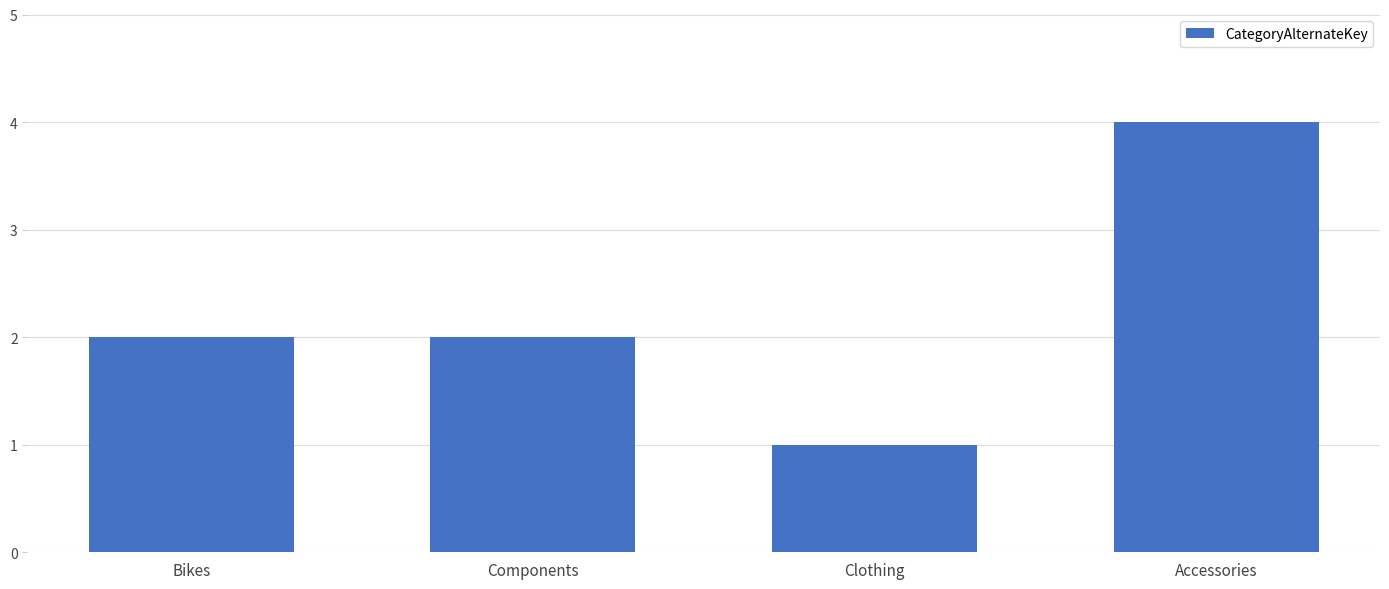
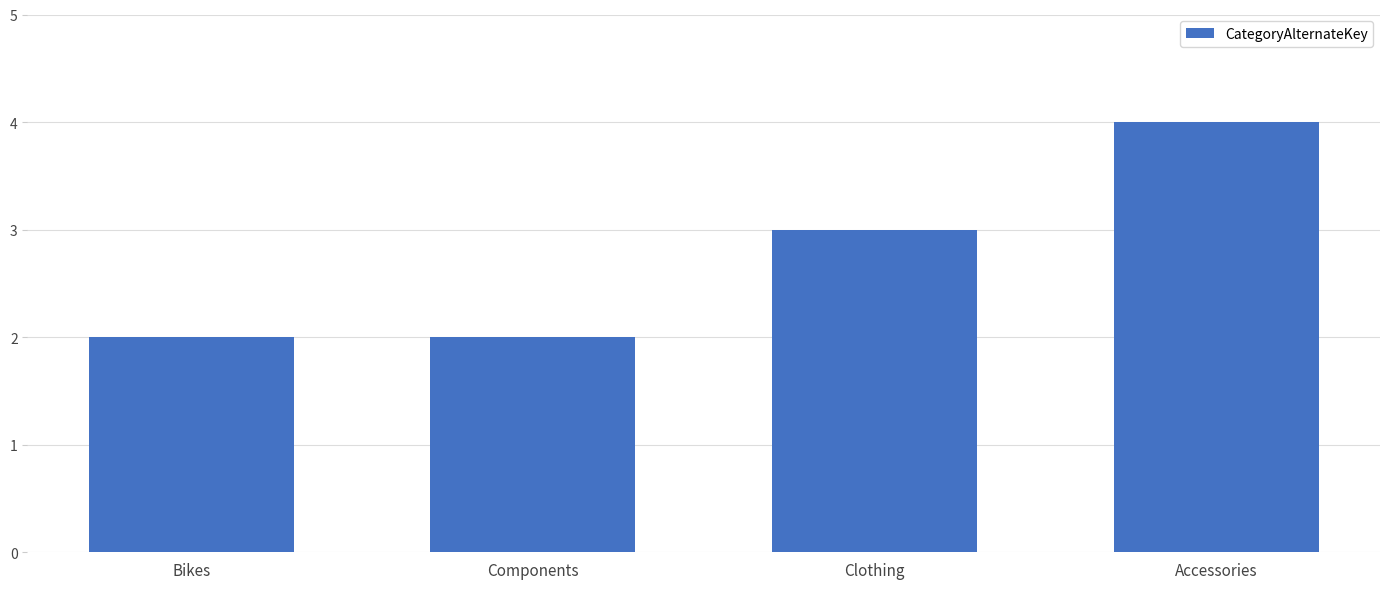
Clothing: 1 -> 3
